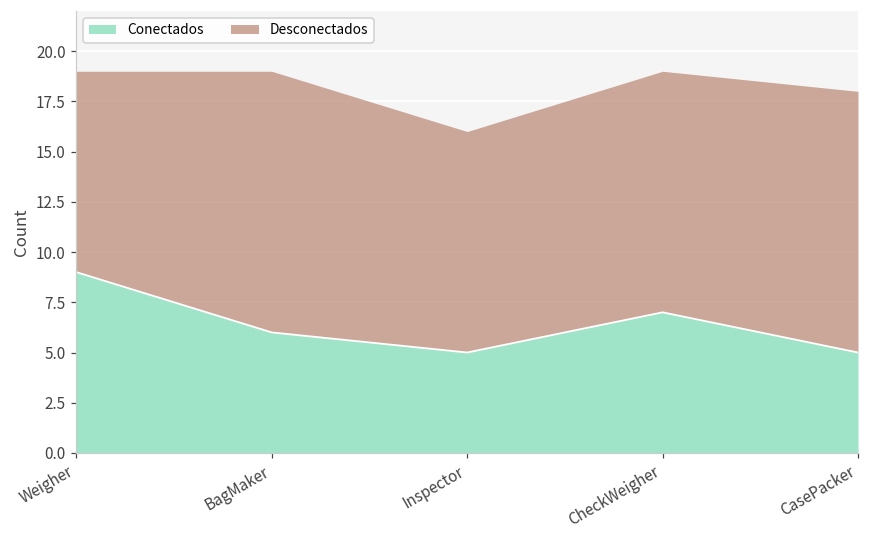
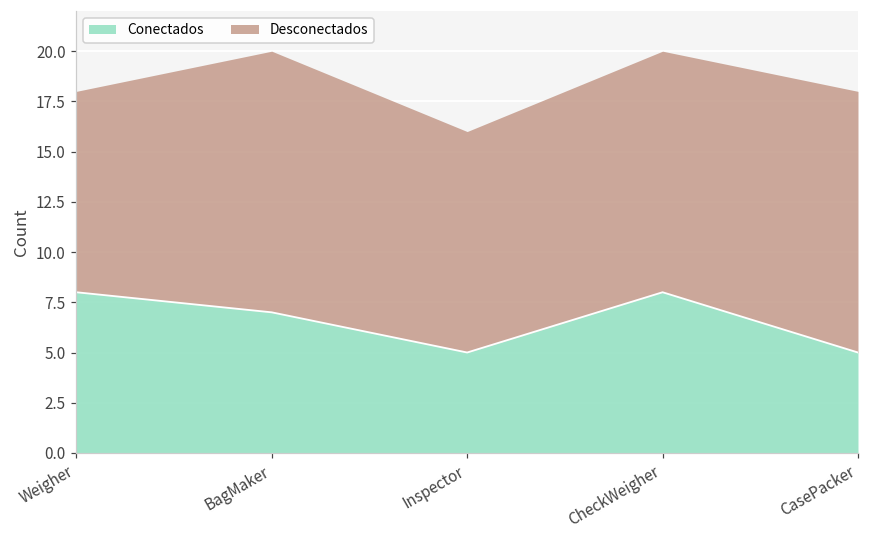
Conectados, Weigher: 9 -> 8
Conectados, BagMaker: 6 -> 7
Conectados, CheckWeigher: 7 -> 8
